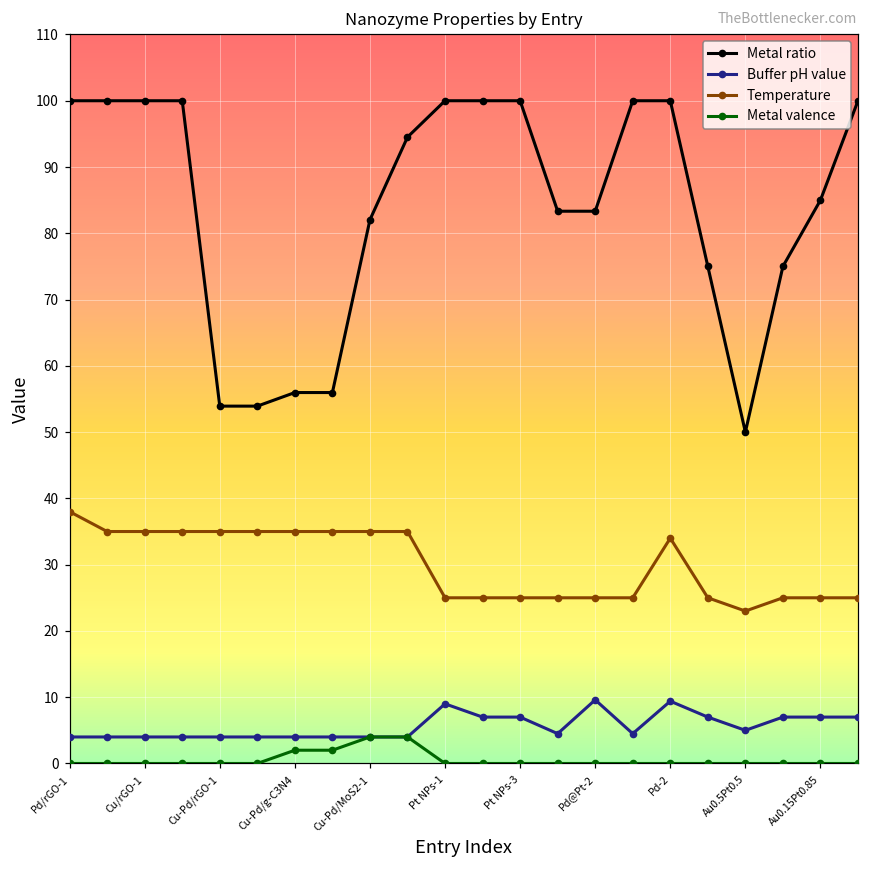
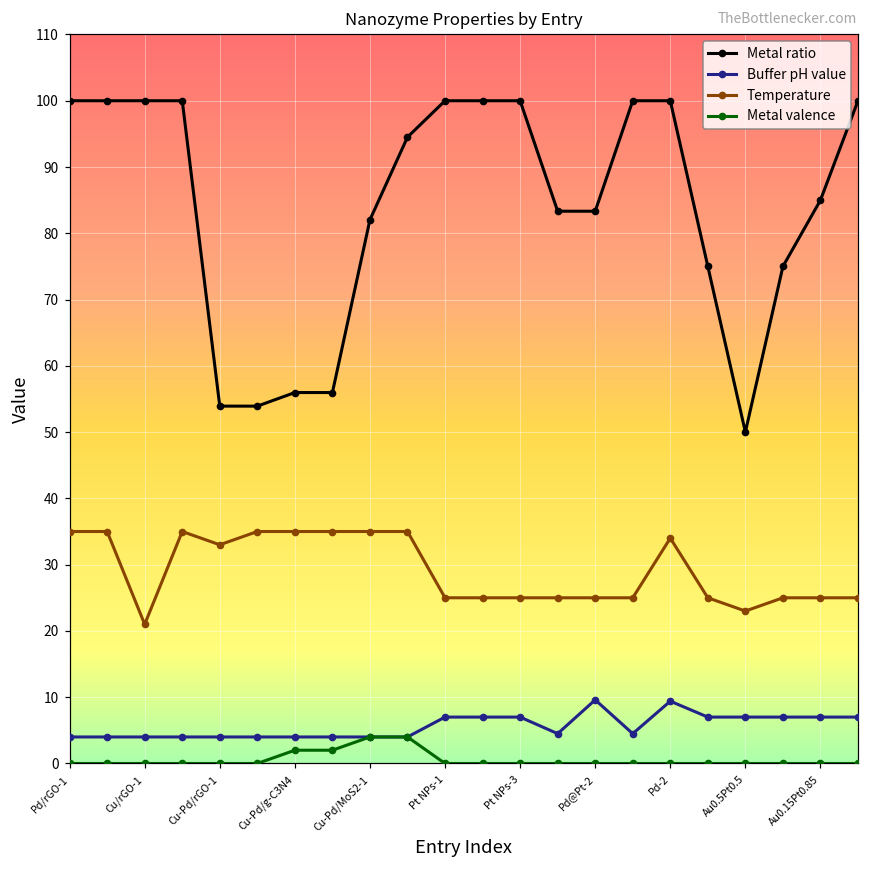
Temperature, Pd/rGO-1: 38 -> 35
Temperature, Cu/rGO-1: 35 -> 21
Temperature, Cu-Pd/rGO-1: 35 -> 33
Buffer pH value, Pt NPs-1: 9 -> 7
Buffer pH value, Au0.5Pt0.5: 5 -> 7
